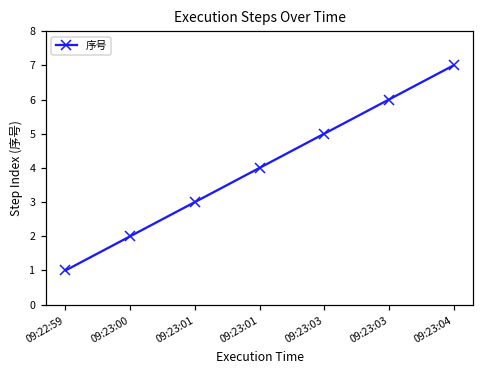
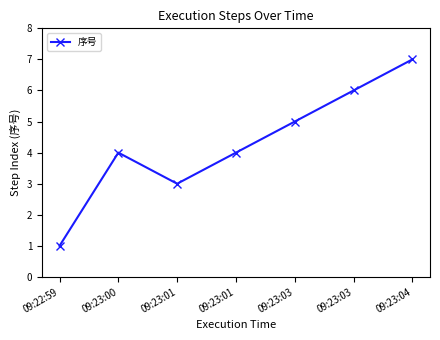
09:23:00: 2 -> 4
